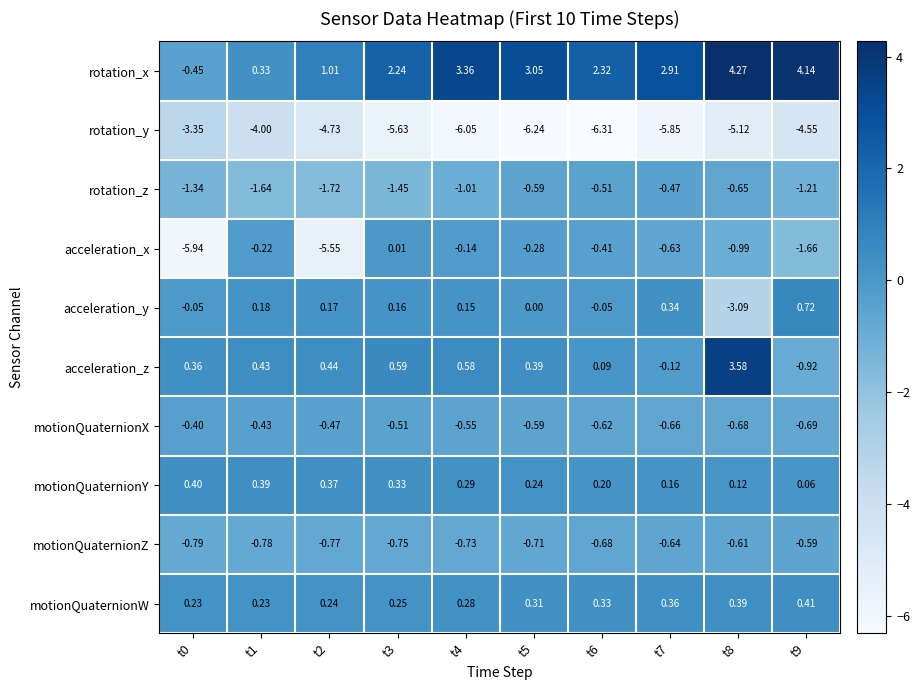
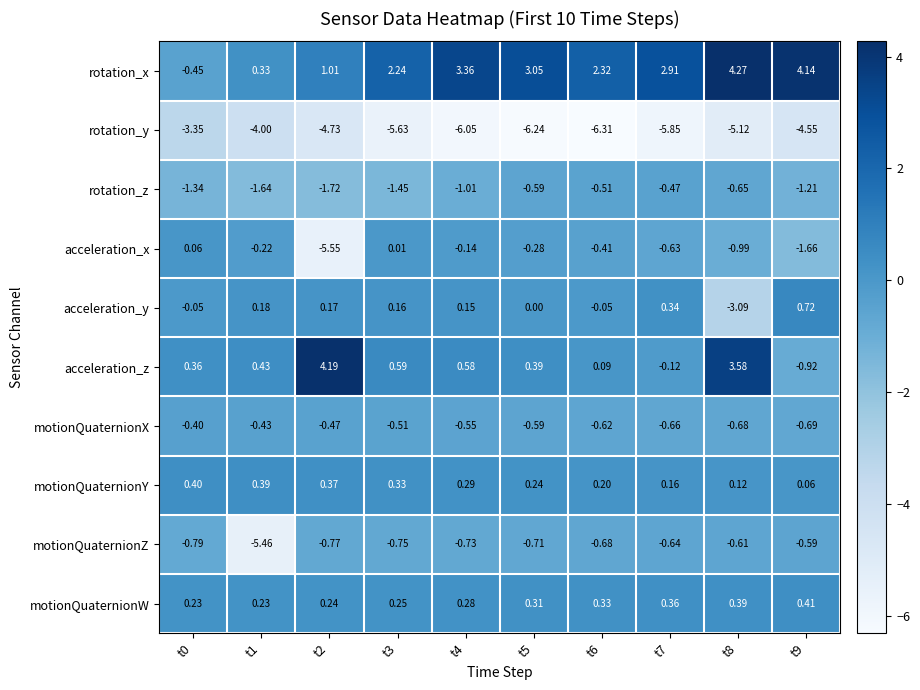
acceleration_x, t0: -5.94 -> 0.06
acceleration_z, t2: 0.44 -> 4.19
motionQuaternionZ, t1: -0.78 -> -5.46
